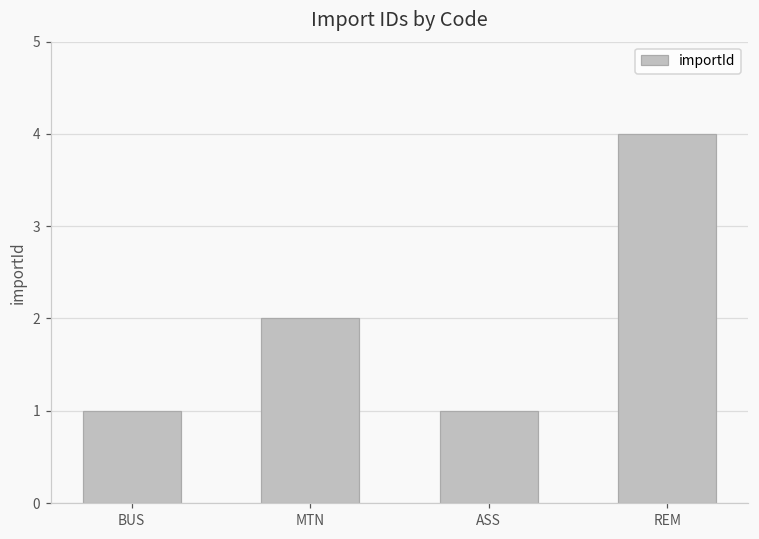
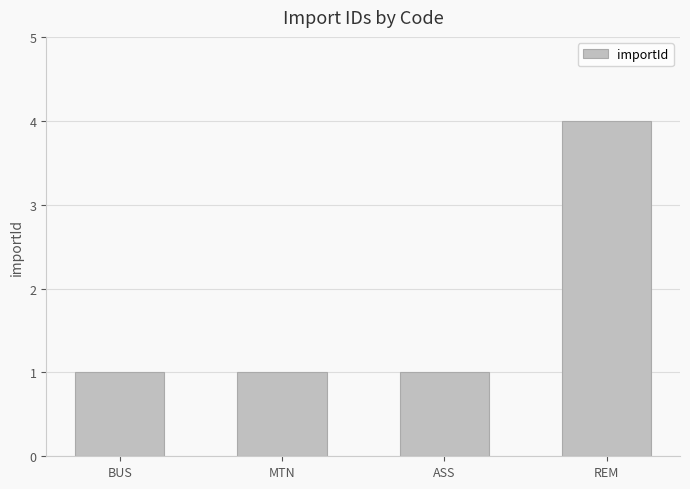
MTN: 2 -> 1
